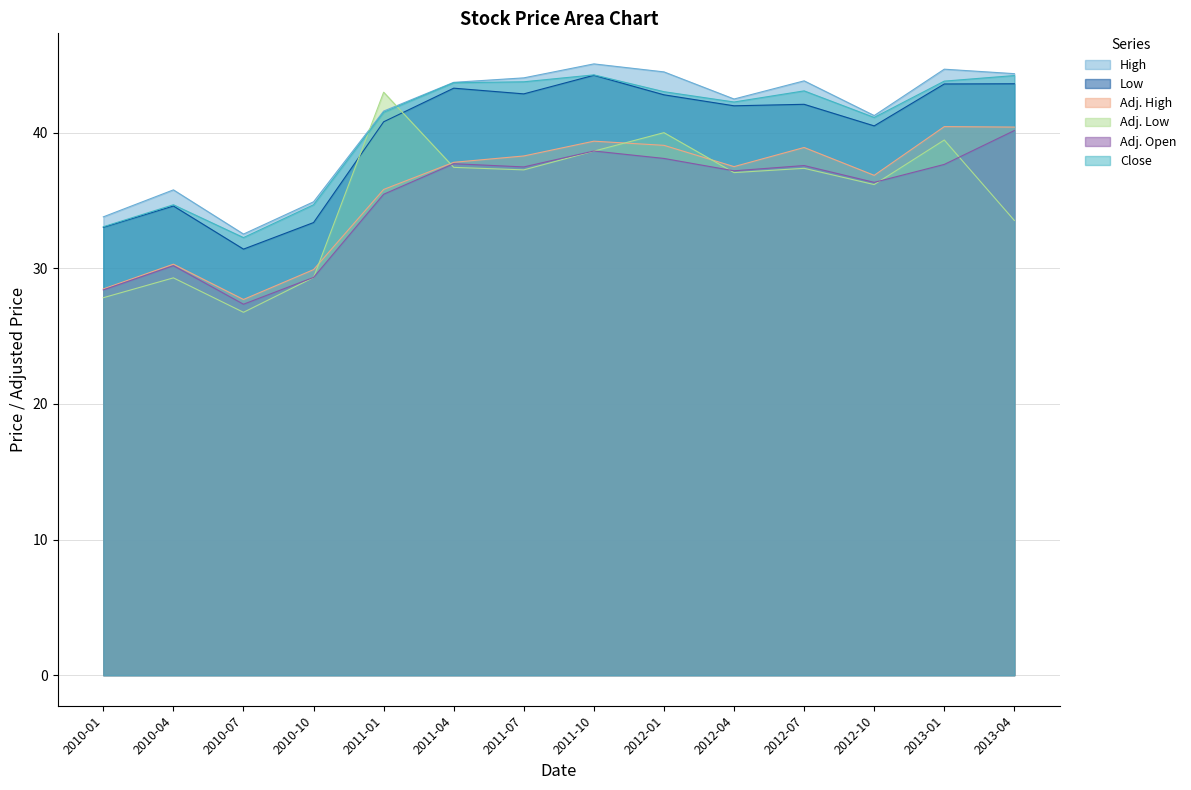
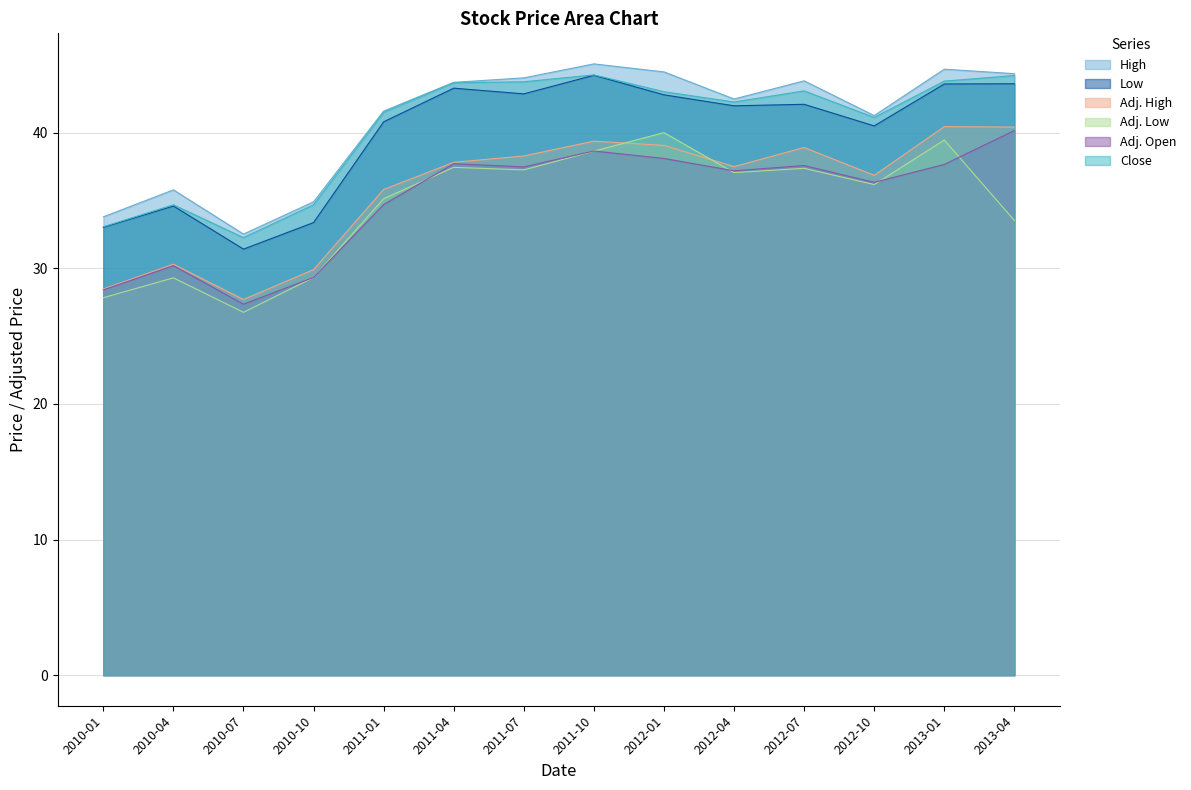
Adj. Low, 2011-01: 43.0 -> 35.1
Adj. Open, 2011-01: 35.5 -> 34.7
